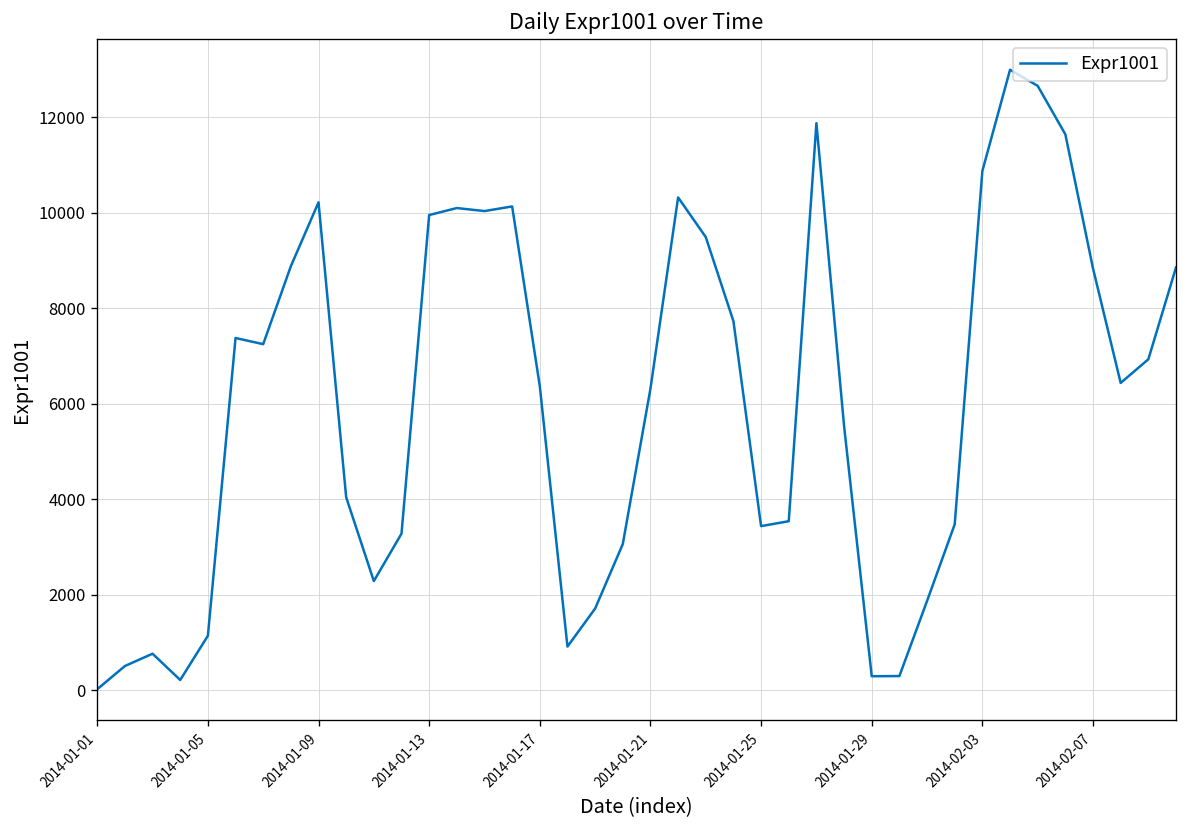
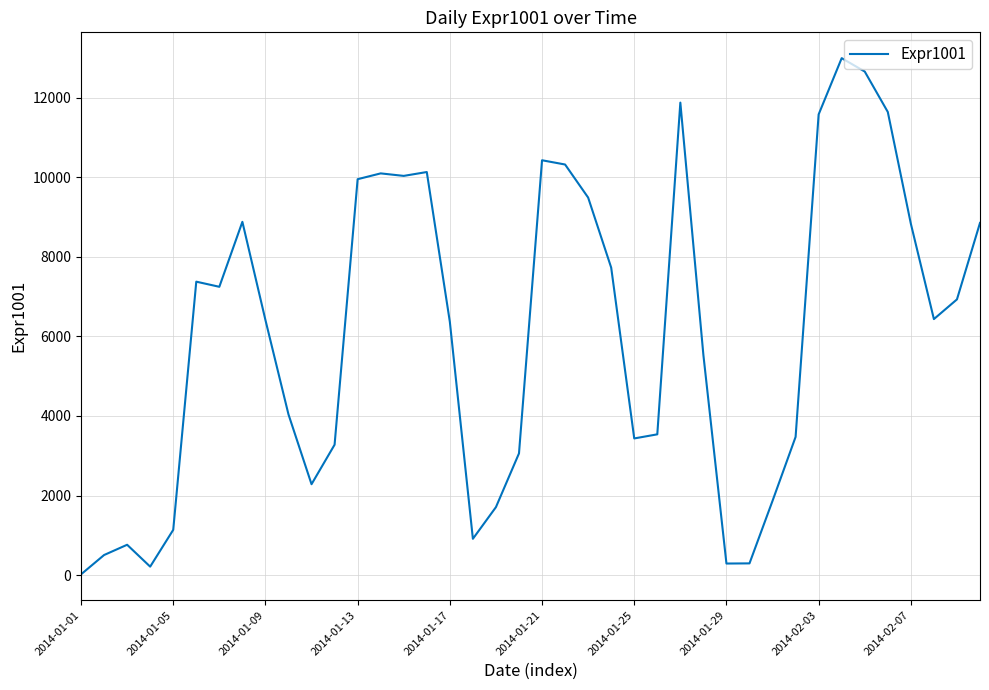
2014-01-09: 10200 -> 6400
2014-01-21: 6300 -> 10400
2014-02-03: 10900 -> 11600
